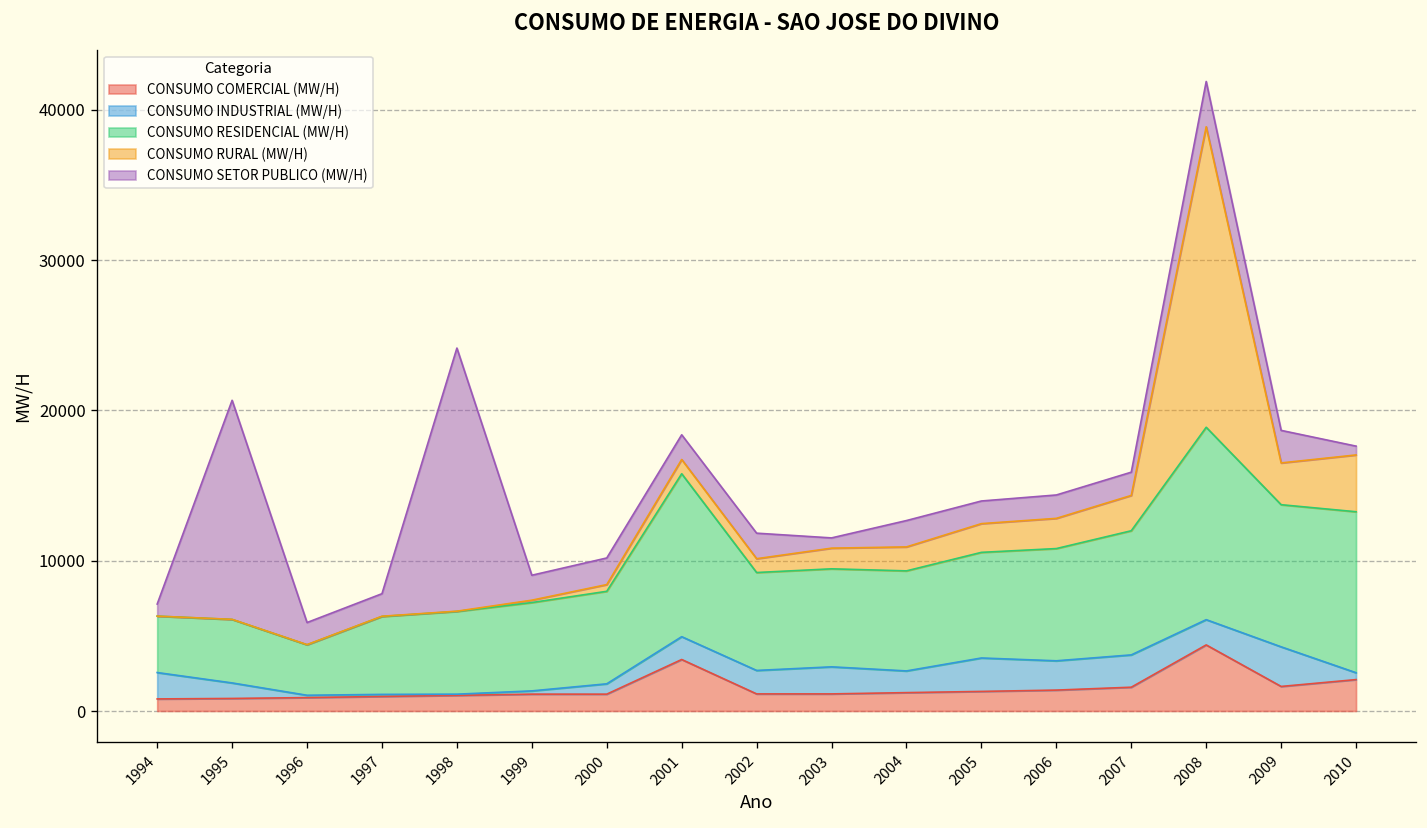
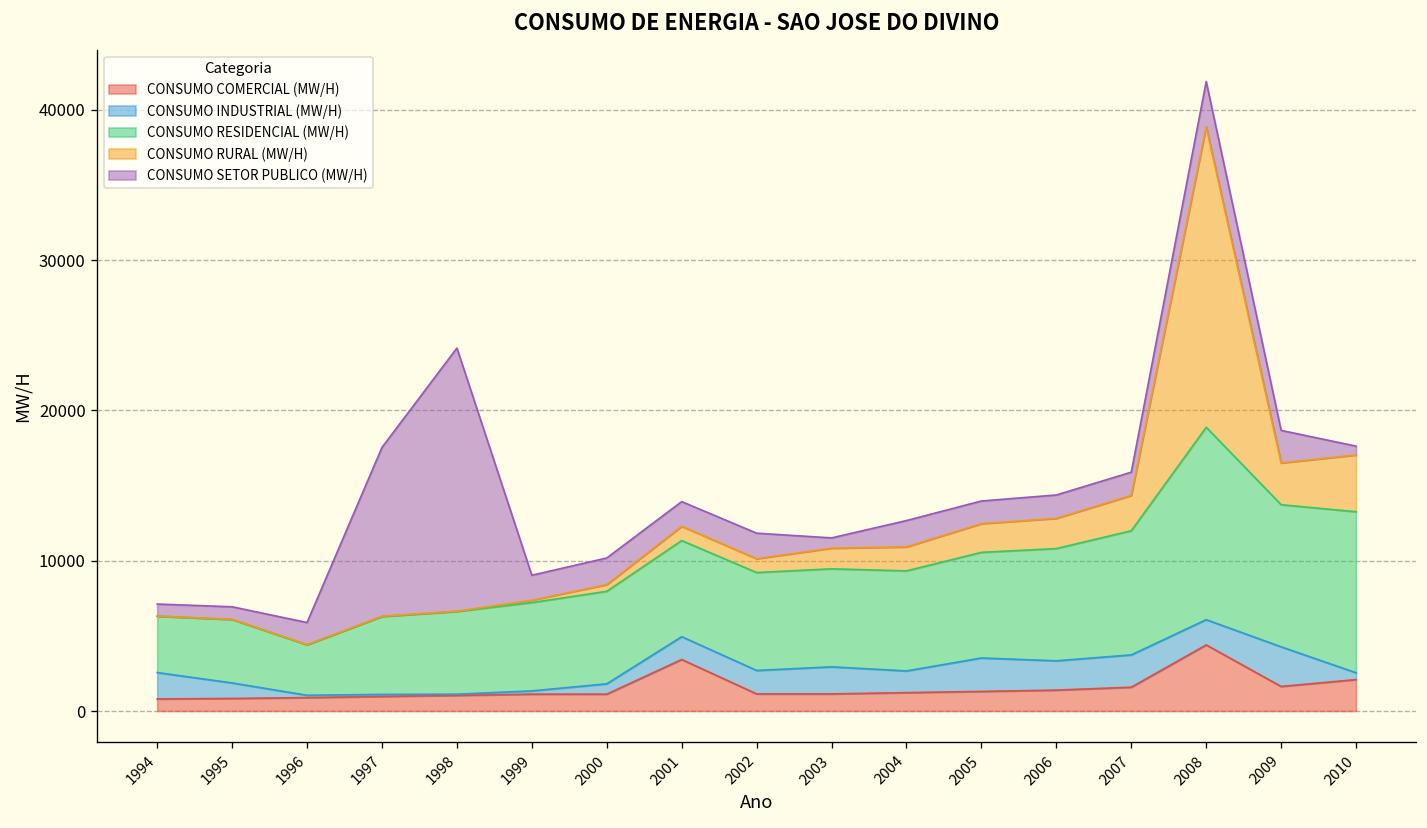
CONSUMO SETOR PUBLICO (MW/H), 1995: 14600 -> 800
CONSUMO SETOR PUBLICO (MW/H), 1997: 1500 -> 11200
CONSUMO RESIDENCIAL (MW/H), 2001: 10800 -> 6400
